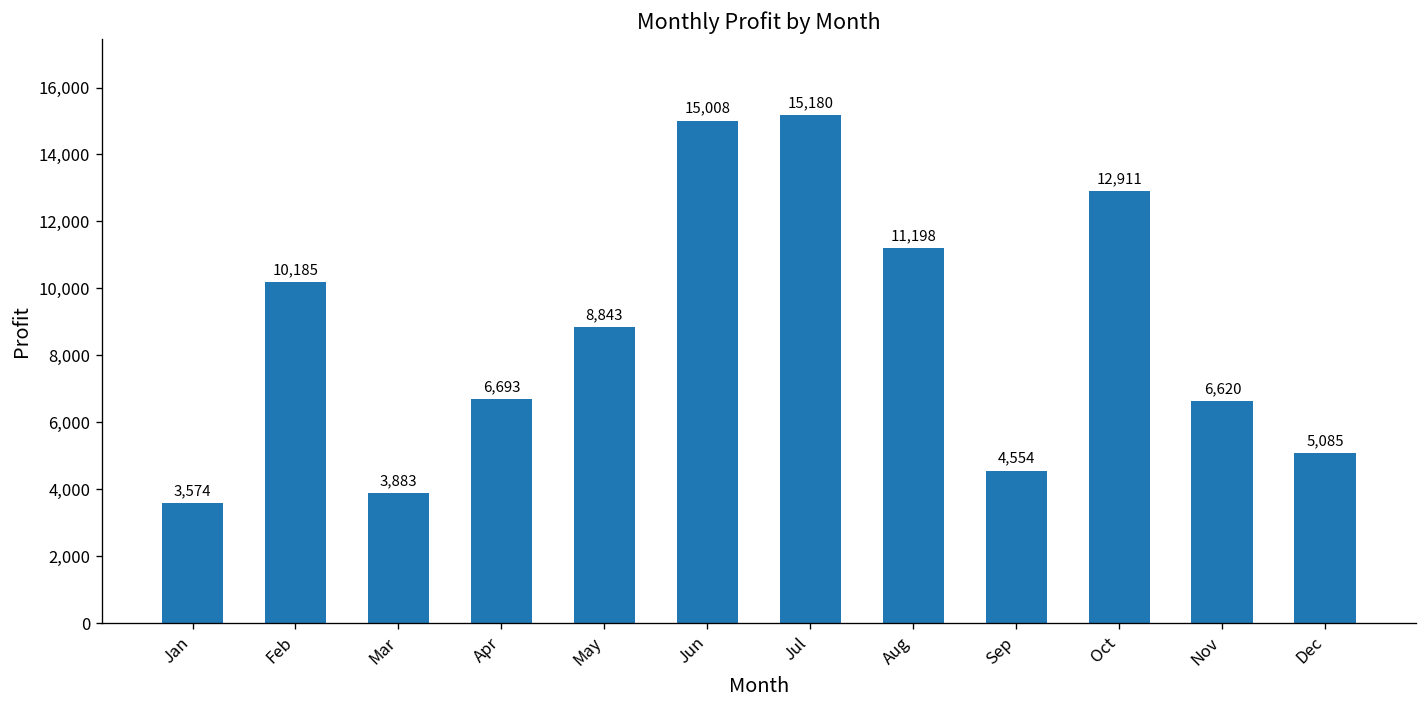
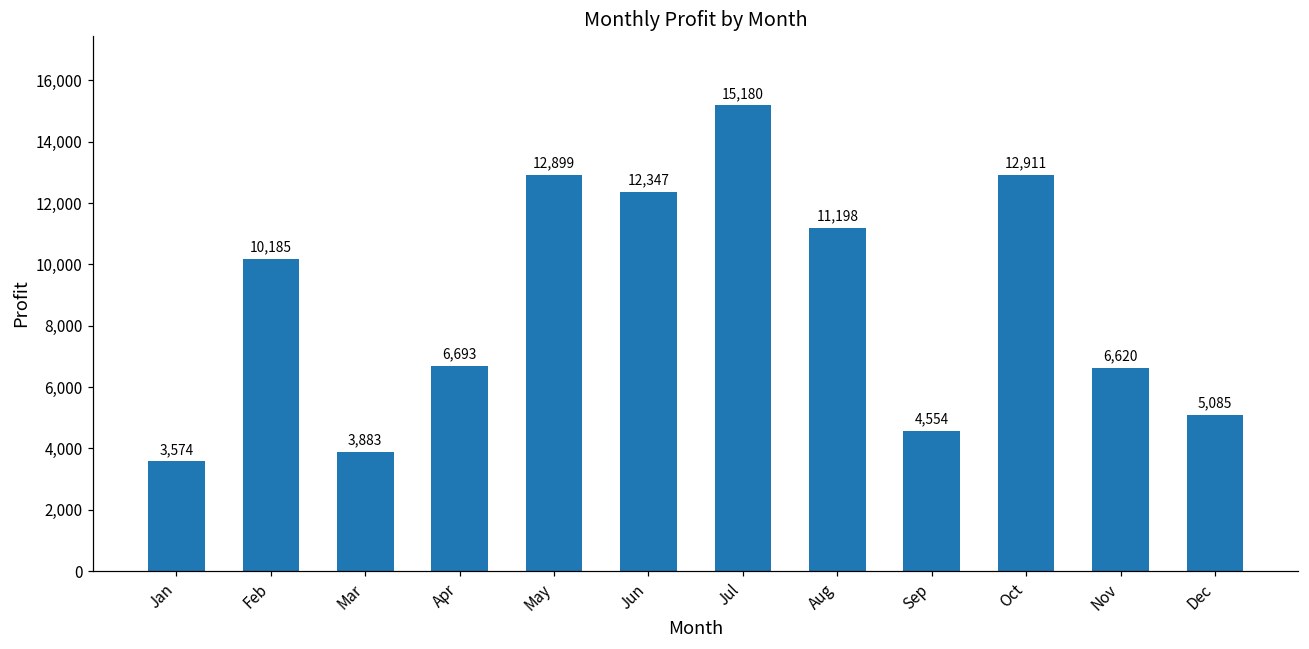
May: 8,843 -> 12,899
Jun: 15,008 -> 12,347
